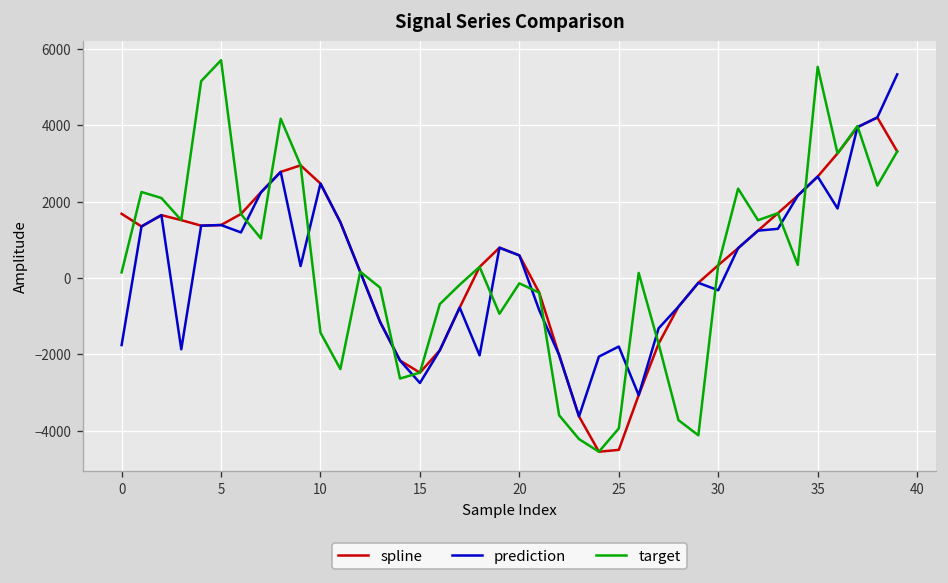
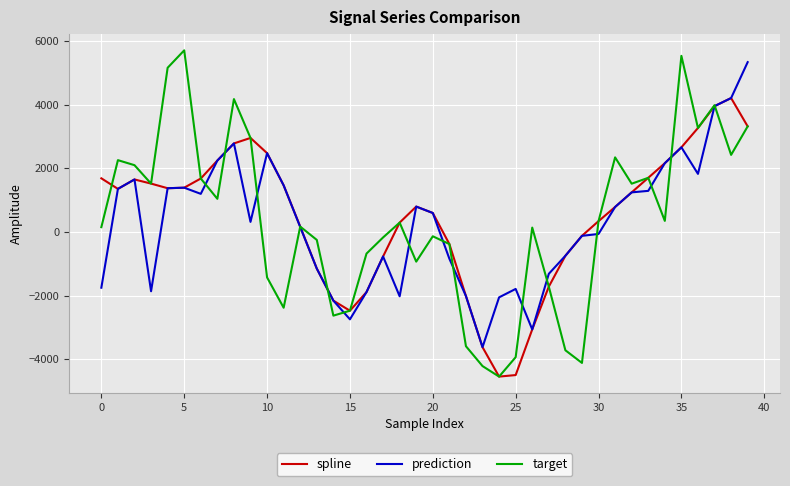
prediction, 30: -300 -> -100
